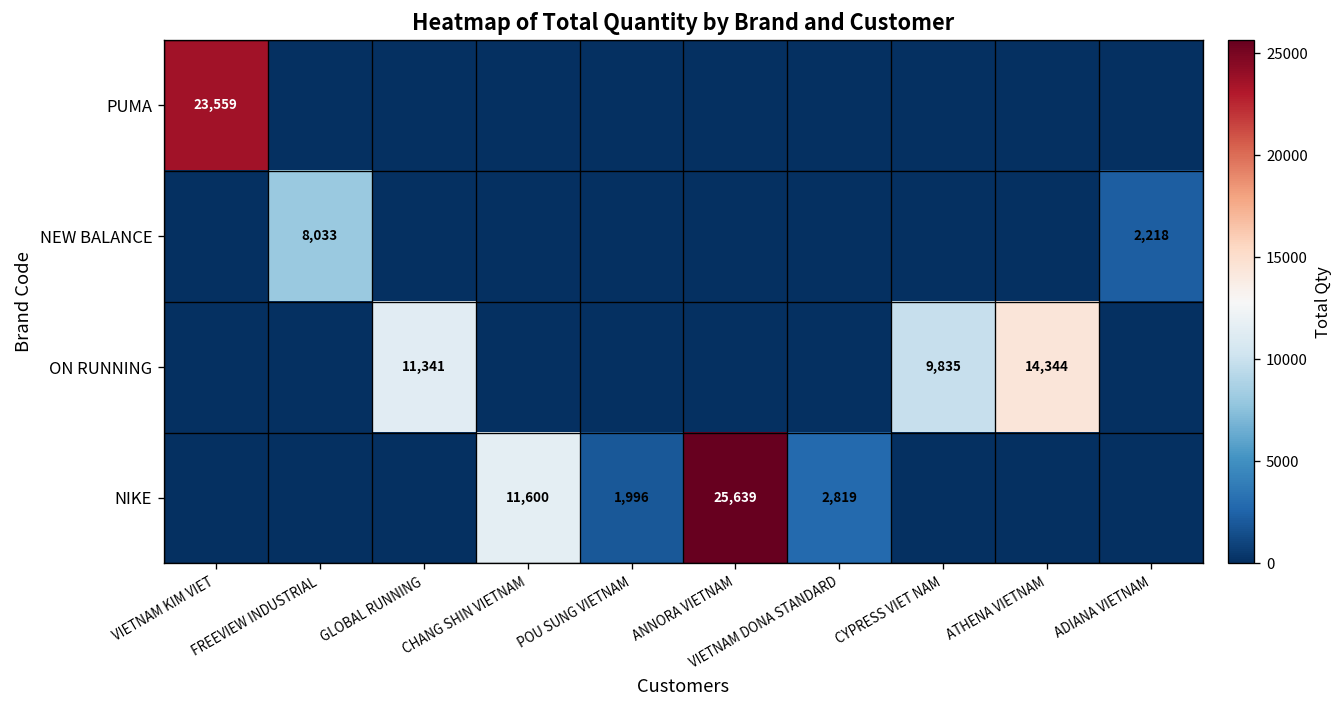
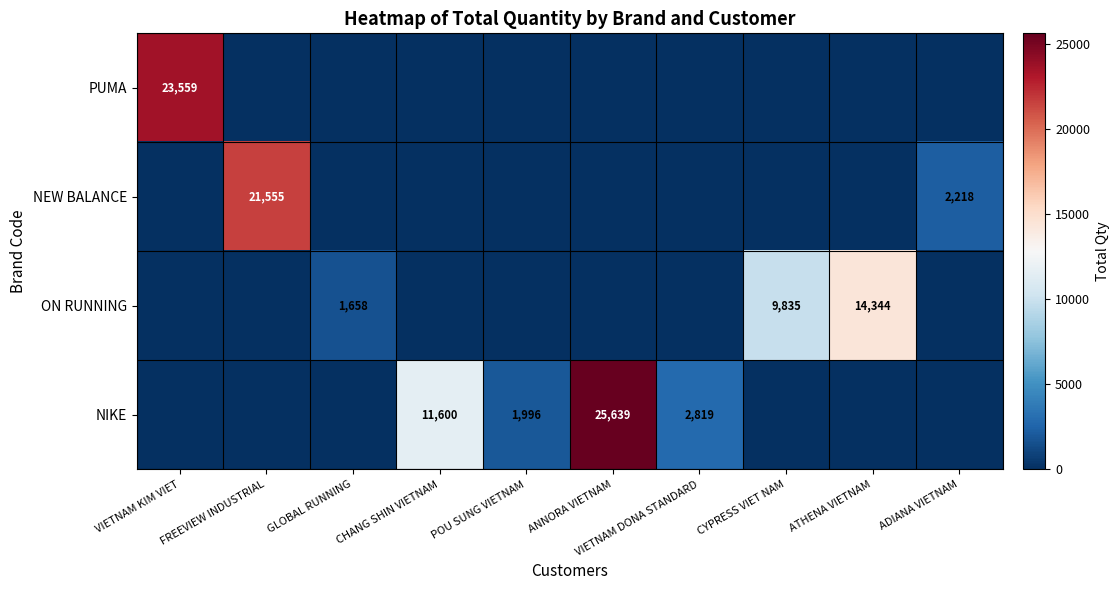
NEW BALANCE, FREEVIEW INDUSTRIAL: 8,033 -> 21,555
ON RUNNING, GLOBAL RUNNING: 11,341 -> 1,658
